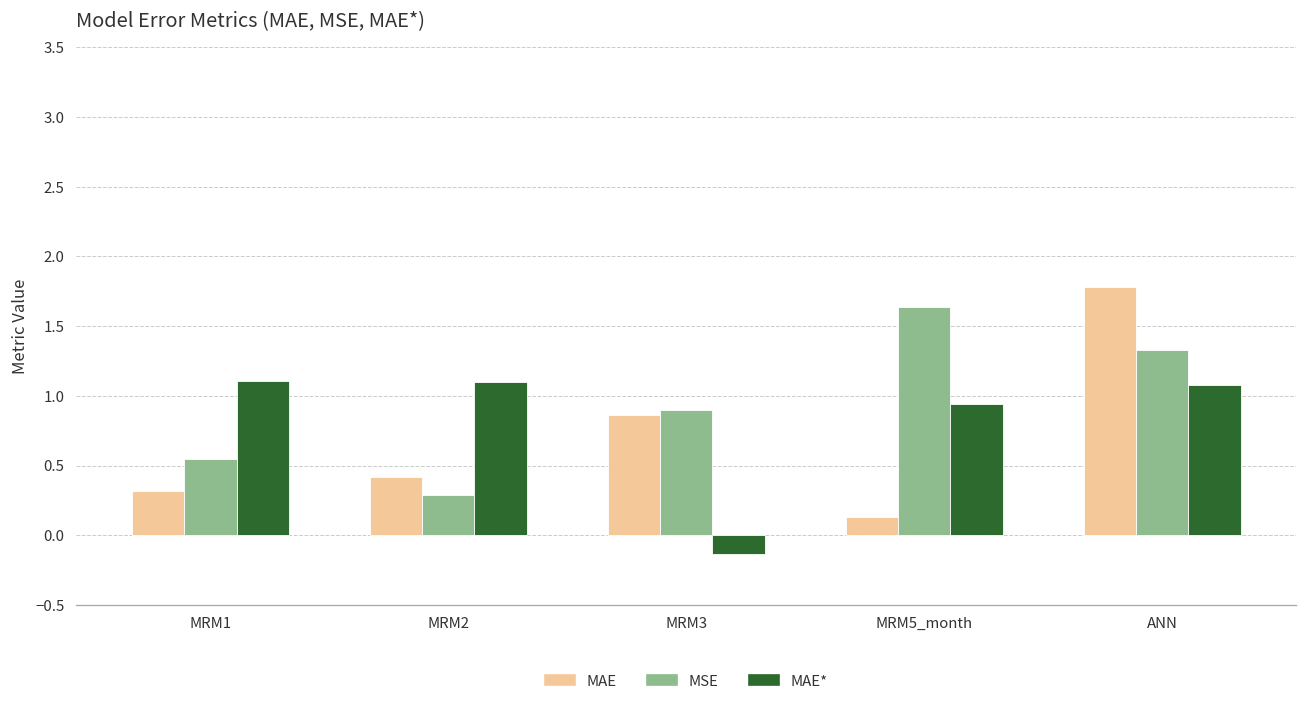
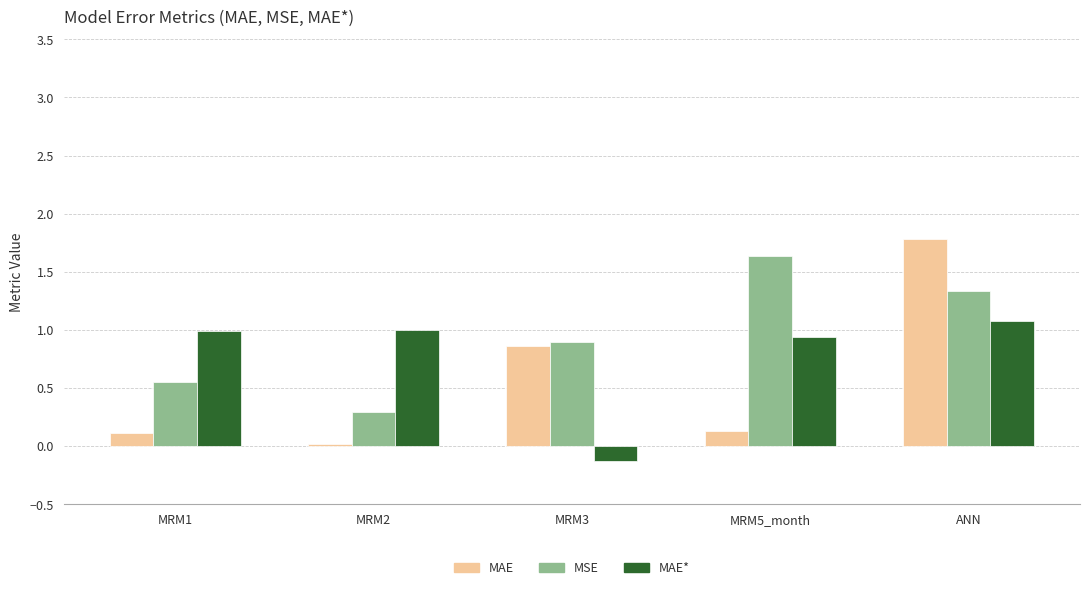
MAE, MRM1: 0.32 -> 0.11
MAE*, MRM1: 1.11 -> 0.99
MAE, MRM2: 0.42 -> 0.02
MAE*, MRM2: 1.1 -> 1.0
